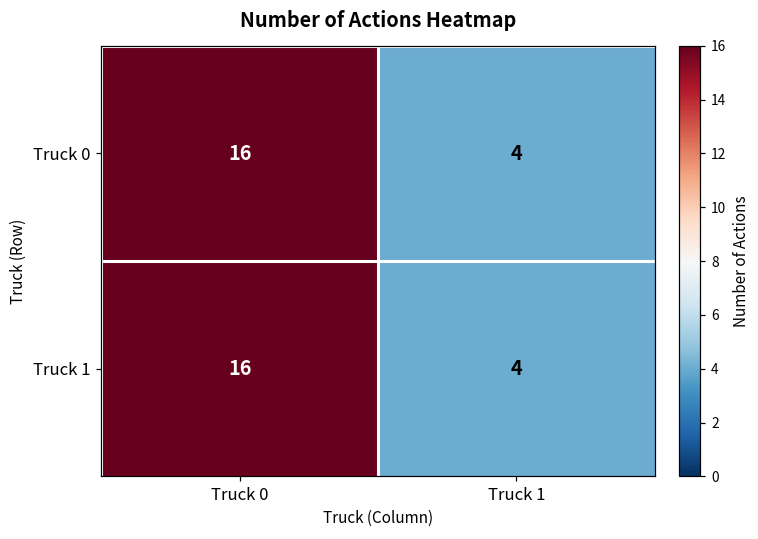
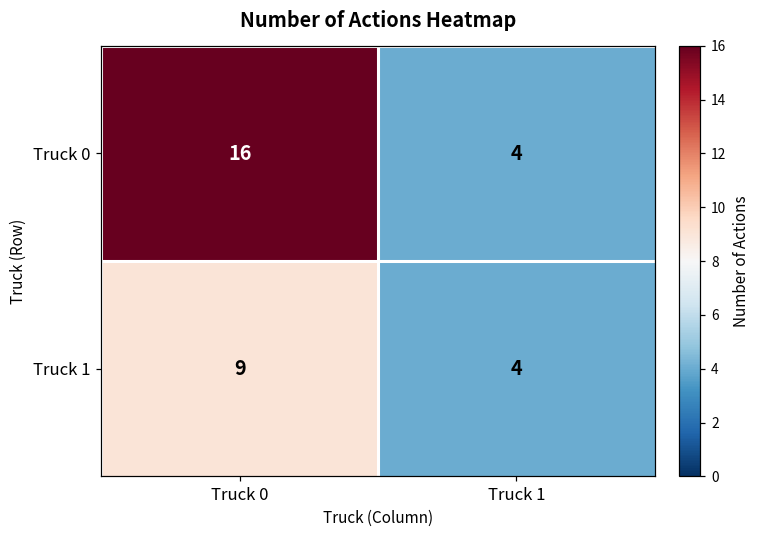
Truck 1, Truck 0: 16 -> 9
